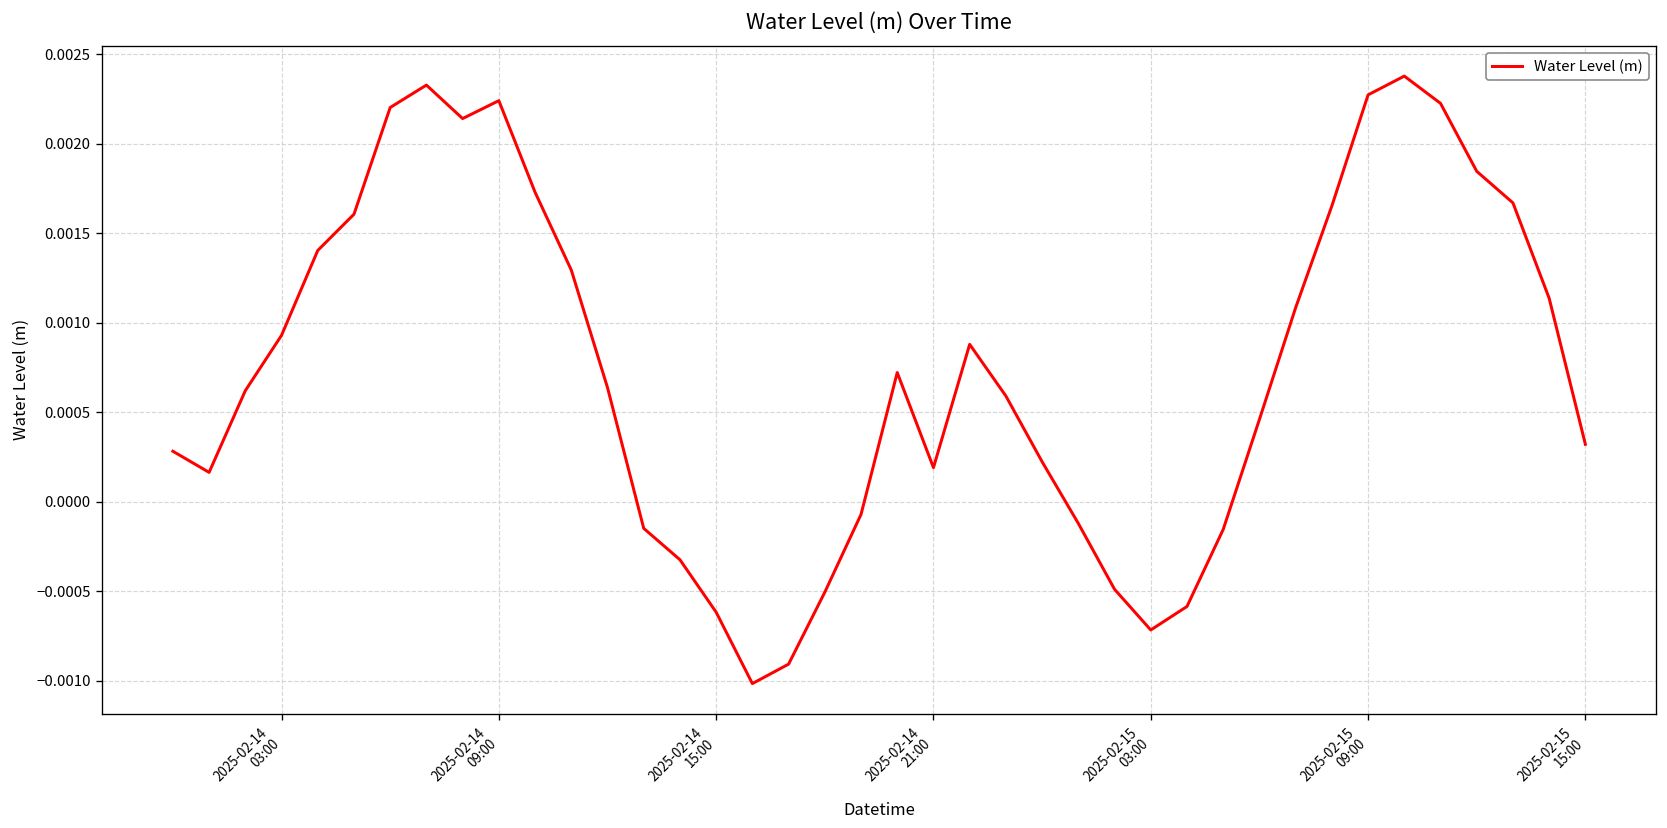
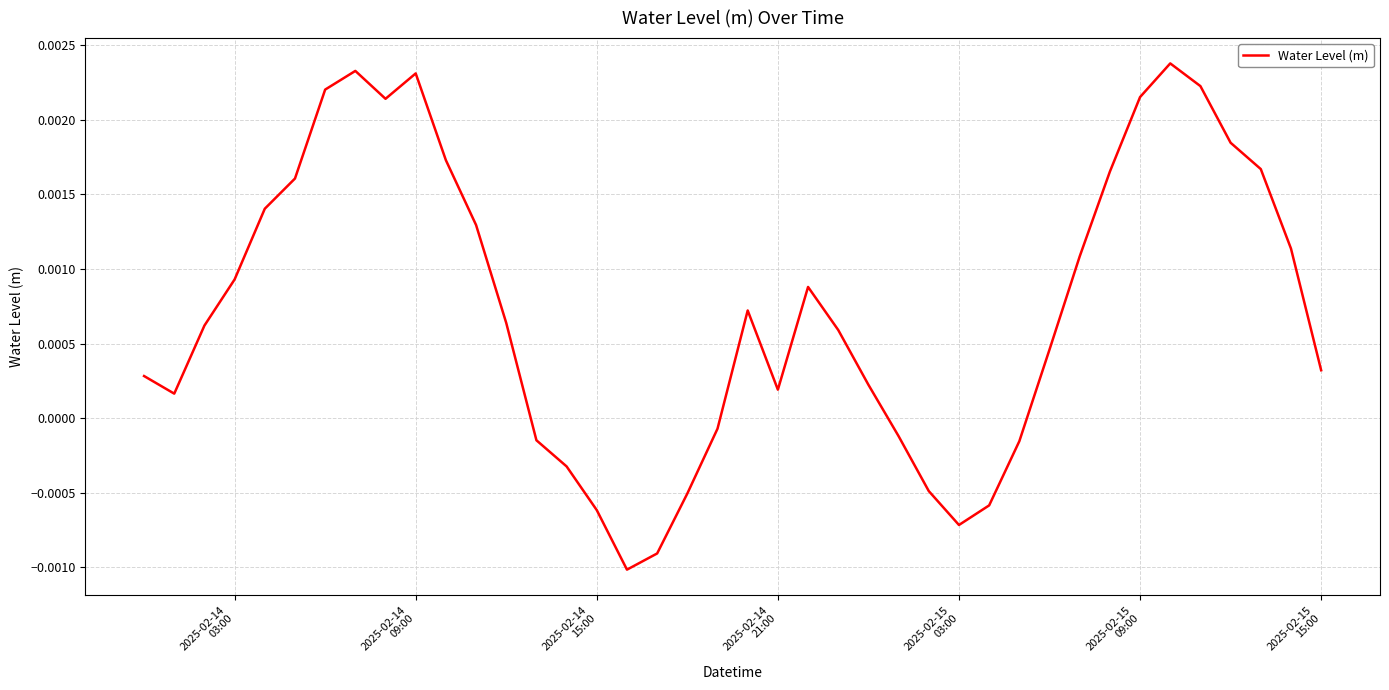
2025-02-14 09:00: 0.00224 -> 0.00231
2025-02-15 09:00: 0.00227 -> 0.00215
